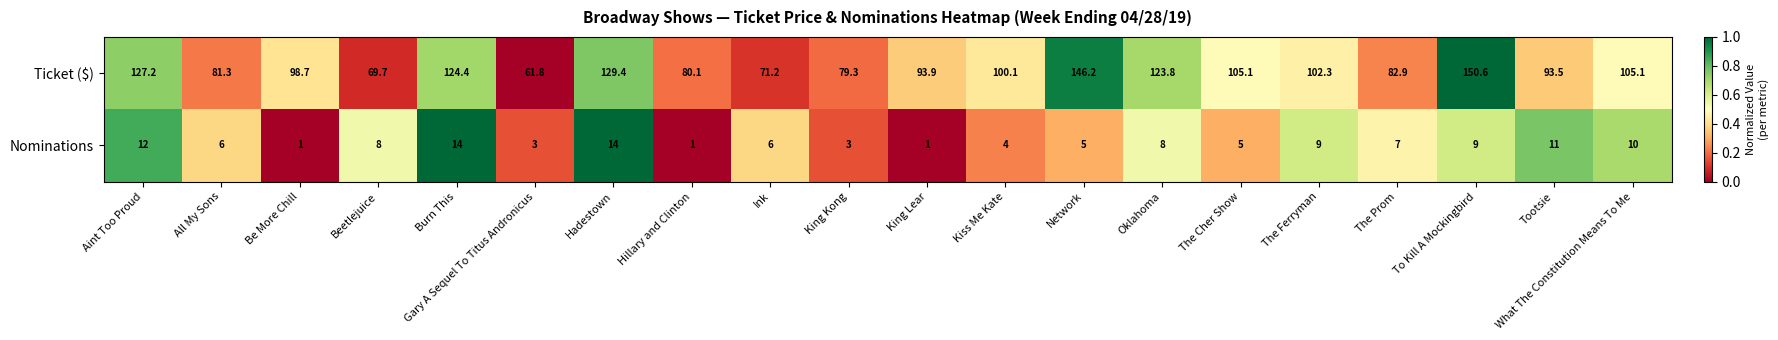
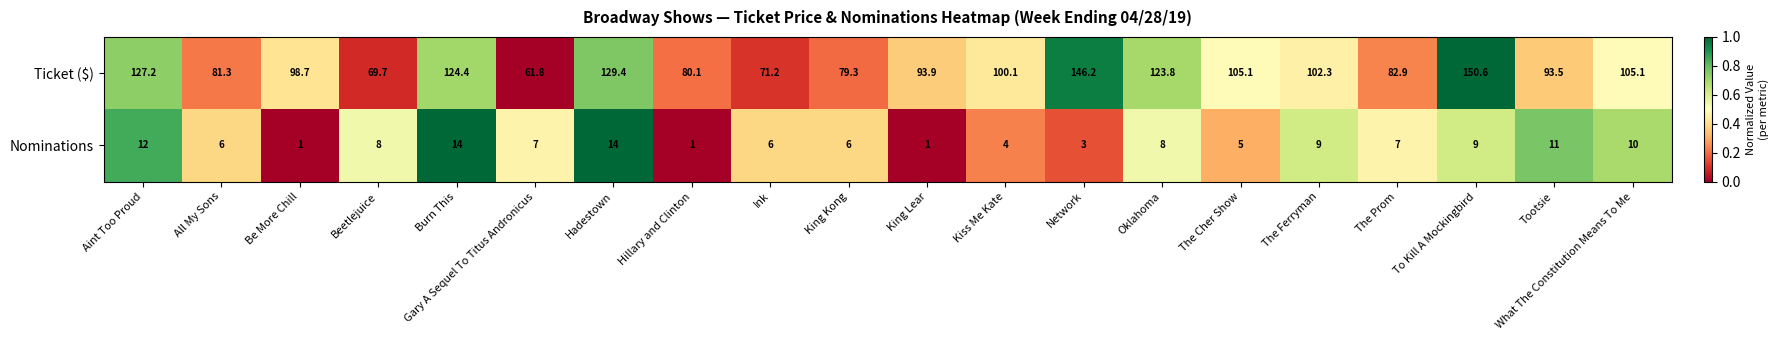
Nominations, Gary A Sequel To Titus Andronicus: 3 -> 7
Nominations, King Kong: 3 -> 6
Nominations, Network: 5 -> 3
